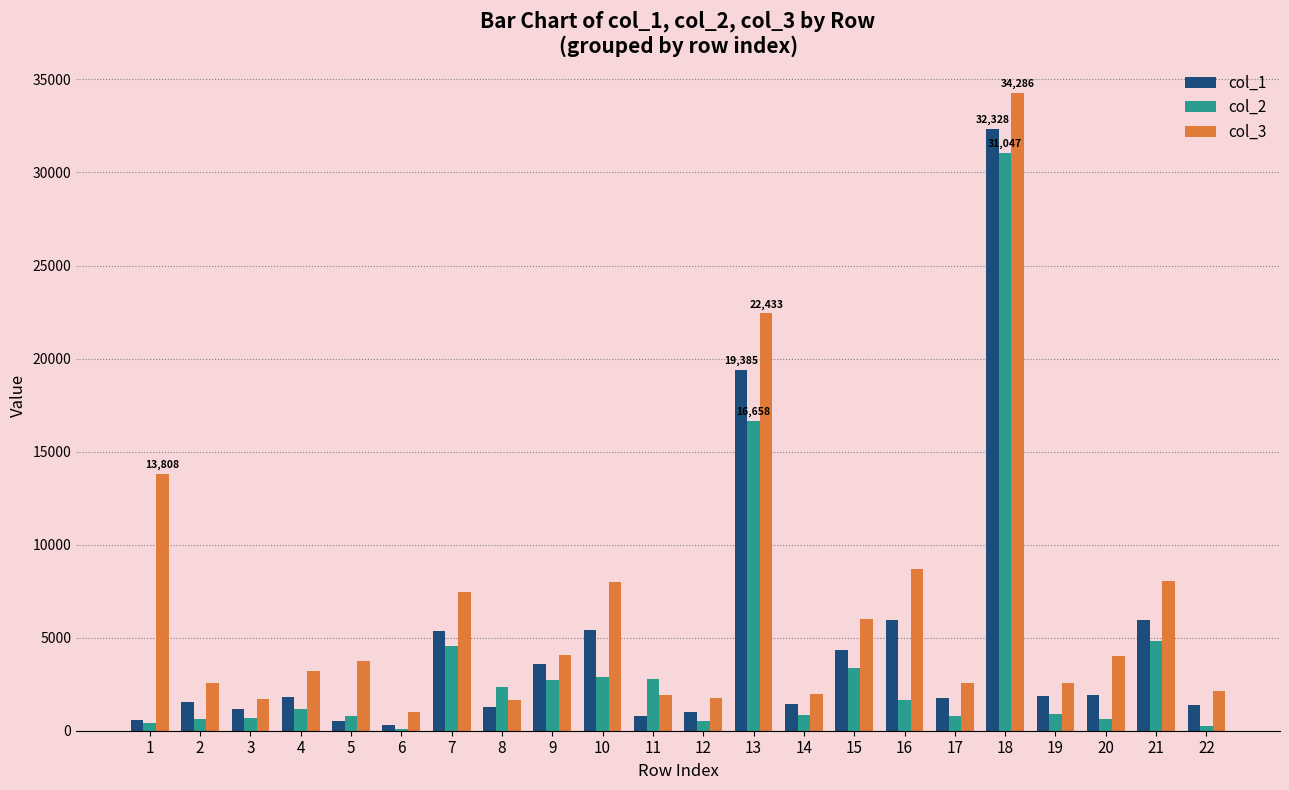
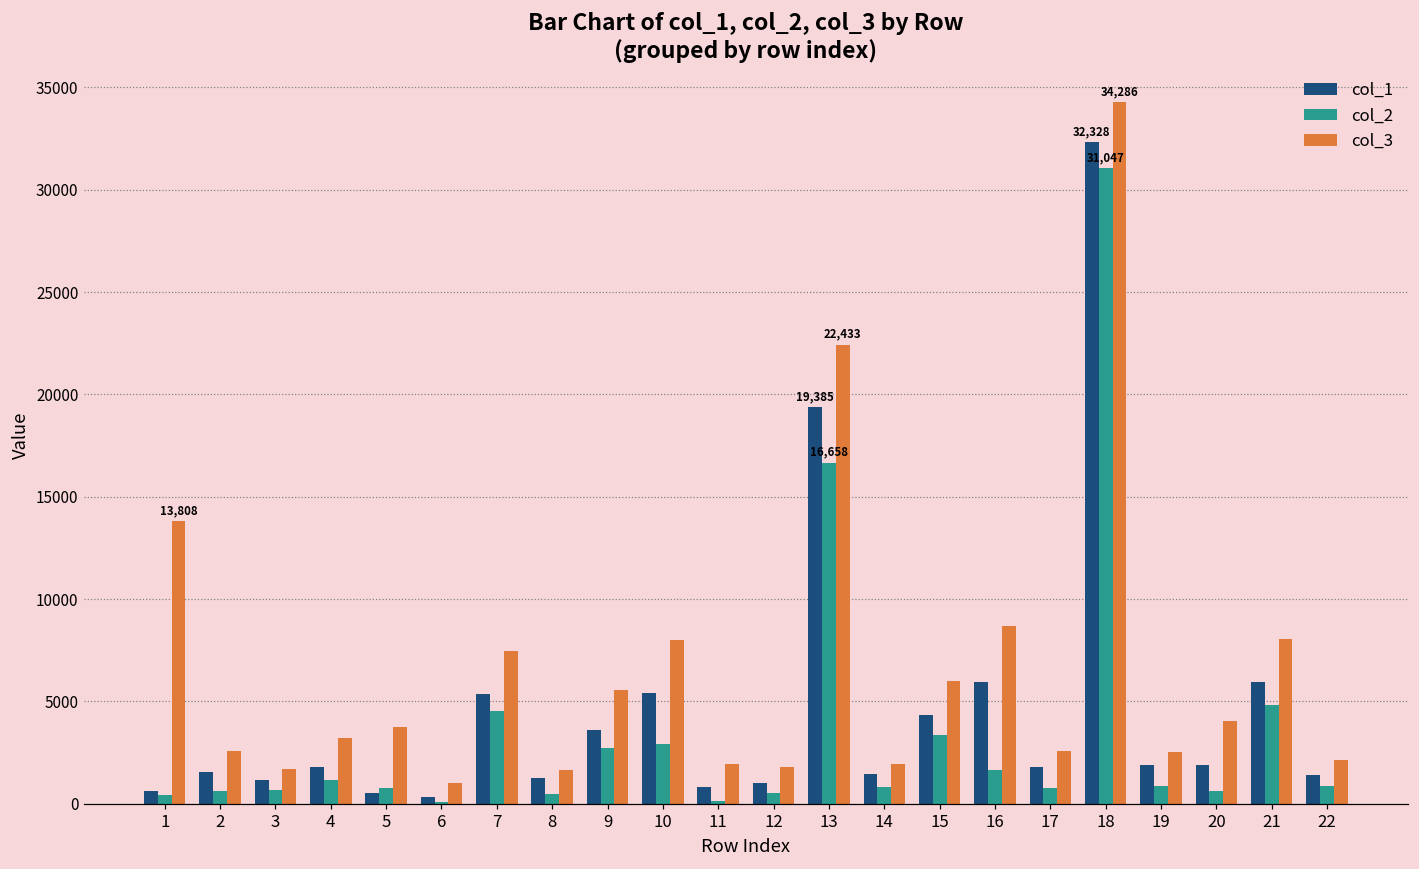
col_2, 8: 2300 -> 500
col_3, 9: 4100 -> 5600
col_2, 11: 2800 -> 200
col_2, 22: 200 -> 900
